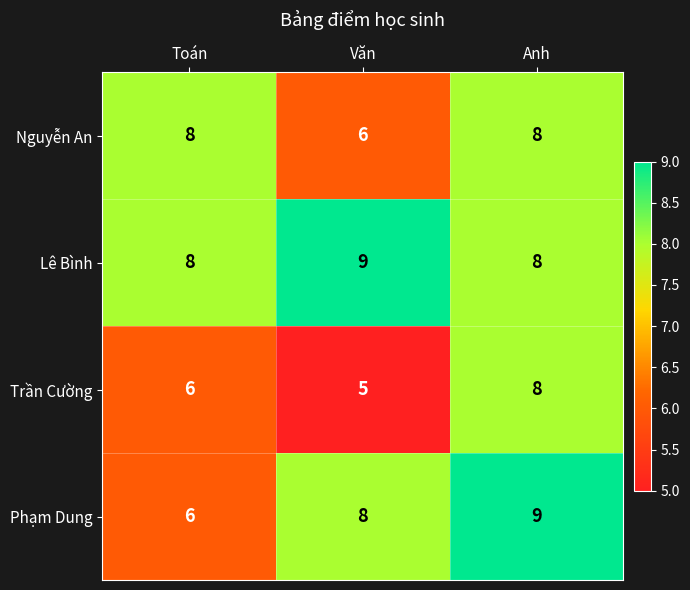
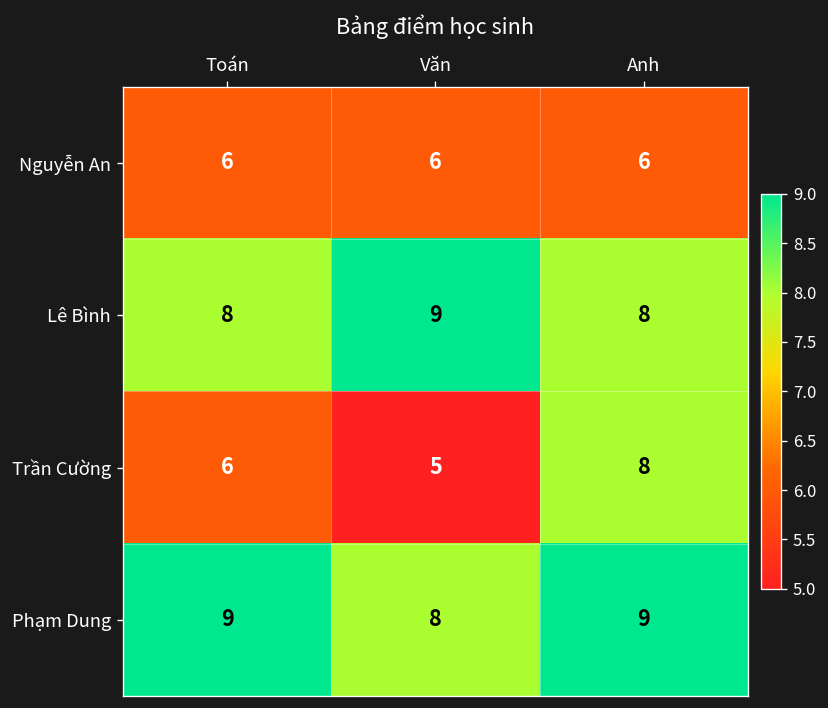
Nguyễn An, Toán: 8 -> 6
Nguyễn An, Anh: 8 -> 6
Phạm Dung, Toán: 6 -> 9
